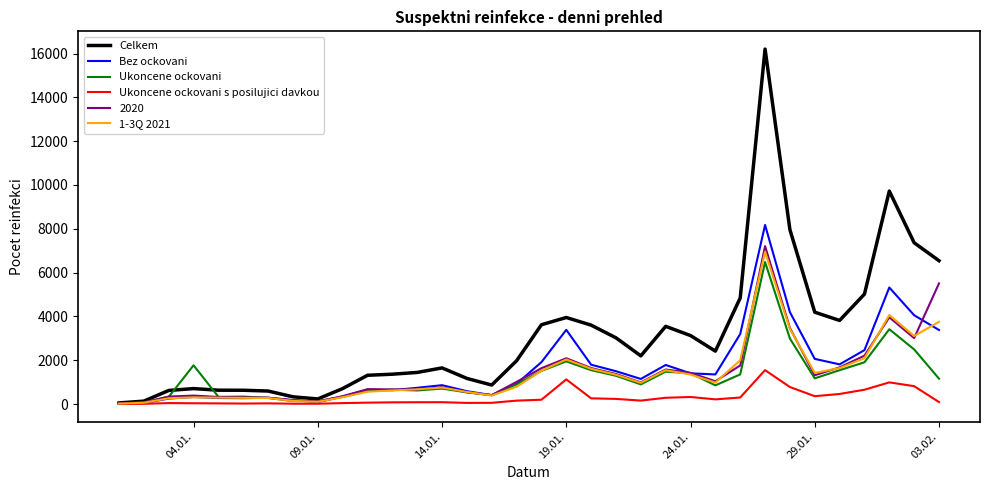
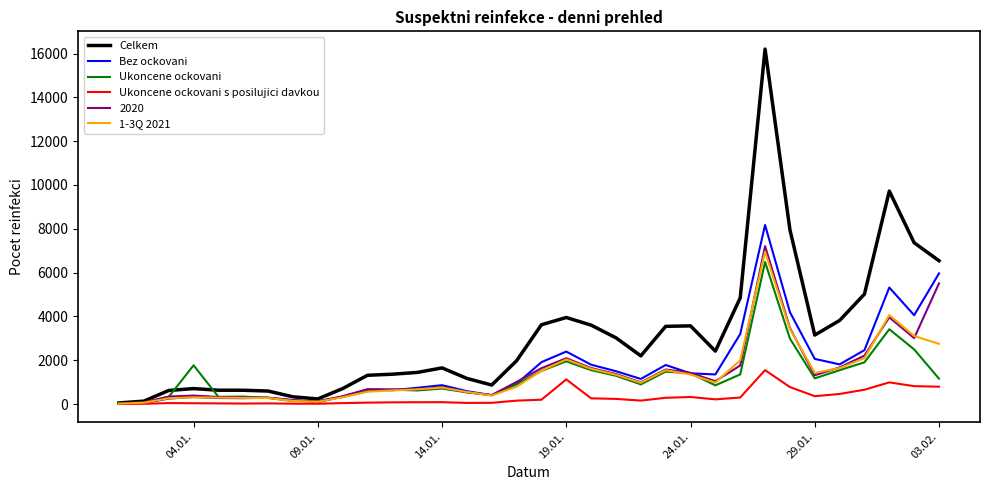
Bez ockovani, 19.01.: 3400 -> 2400
Celkem, 24.01.: 3100 -> 3600
Celkem, 29.01.: 4200 -> 3100
Bez ockovani, 03.02.: 3400 -> 6000
Ukoncene ockovani s posilujici davkou, 03.02.: 100 -> 800
1-3Q 2021, 03.02.: 3800 -> 2700
